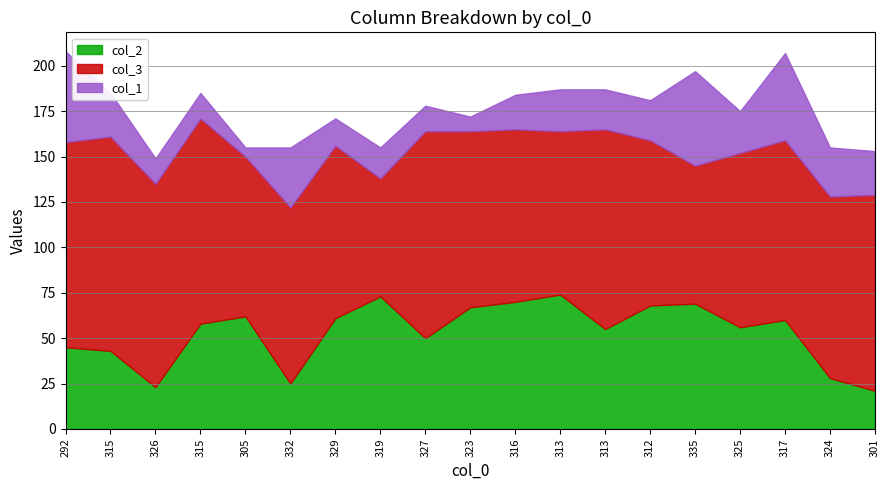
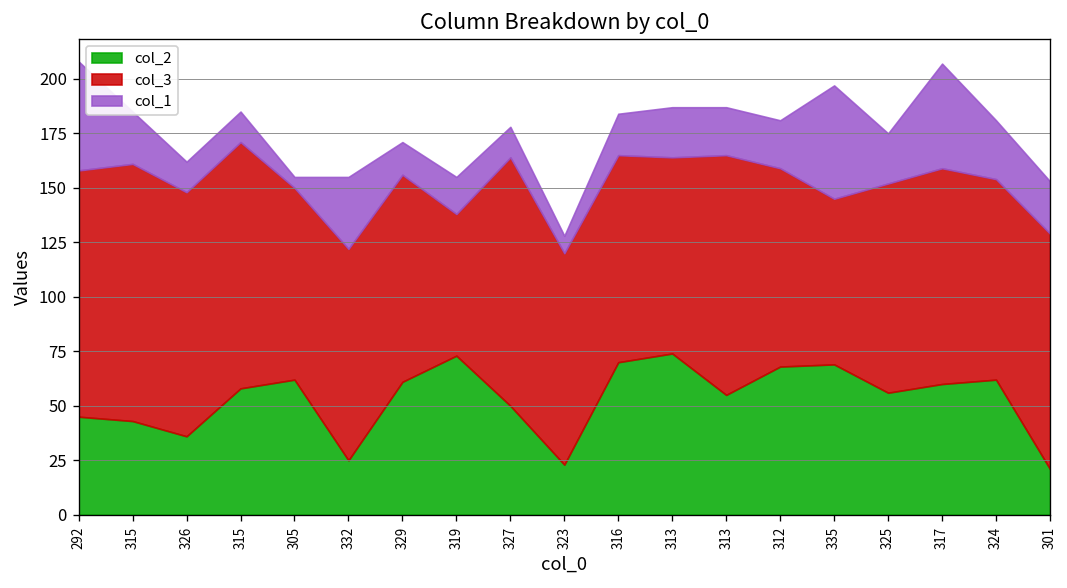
col_2, 326: 23 -> 36
col_2, 323: 67 -> 23
col_2, 324: 28 -> 62
col_3, 324: 100 -> 92
